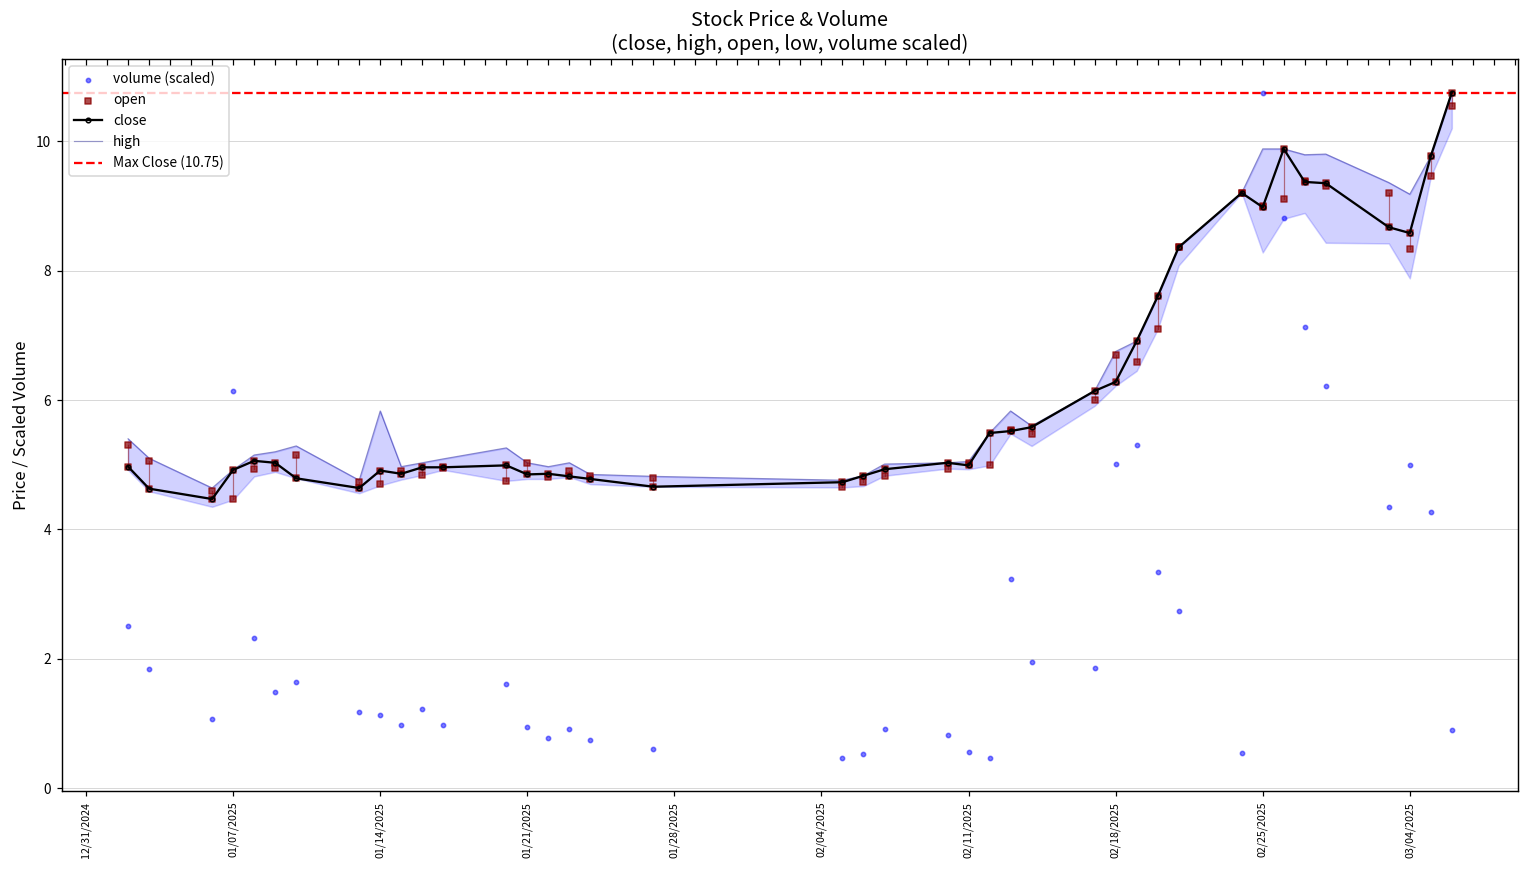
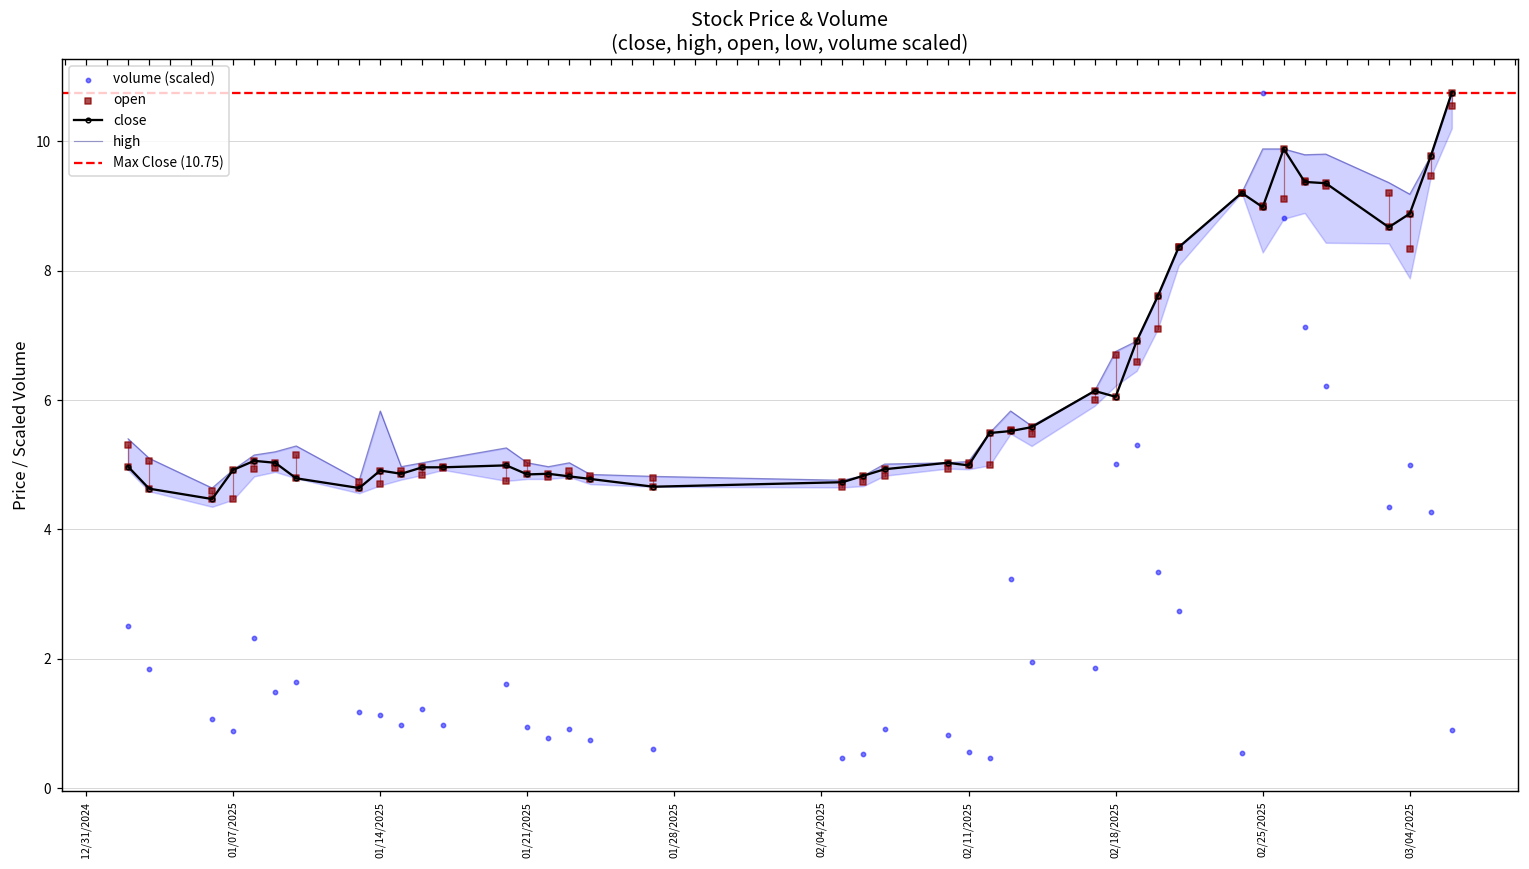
volume (scaled), 01/07/2025: 6.1 -> 0.9
close, 02/18/2025: 6.3 -> 6.1
close, 03/04/2025: 8.6 -> 8.9
